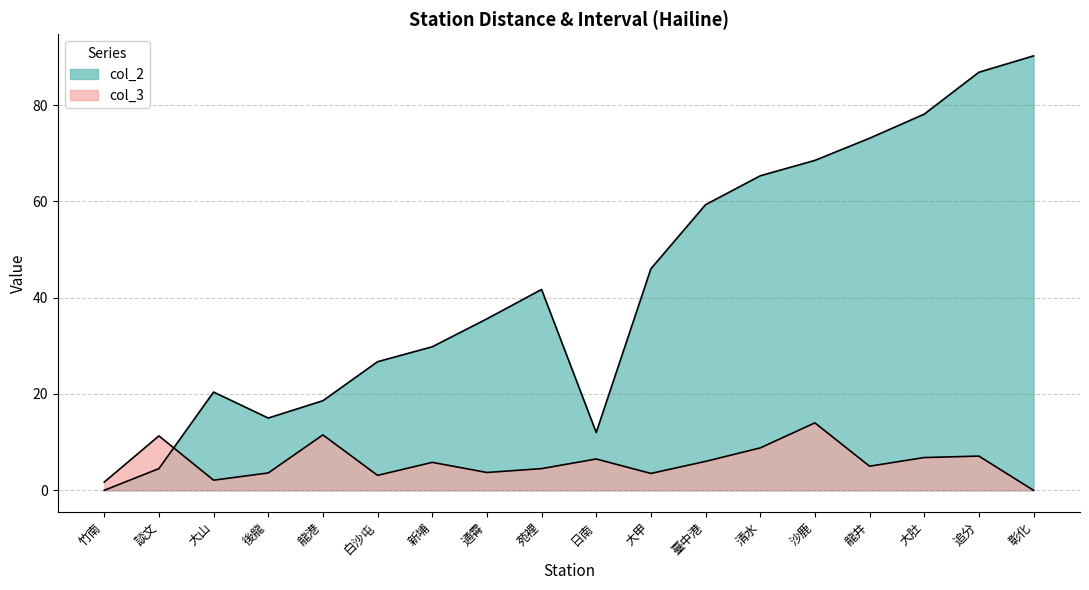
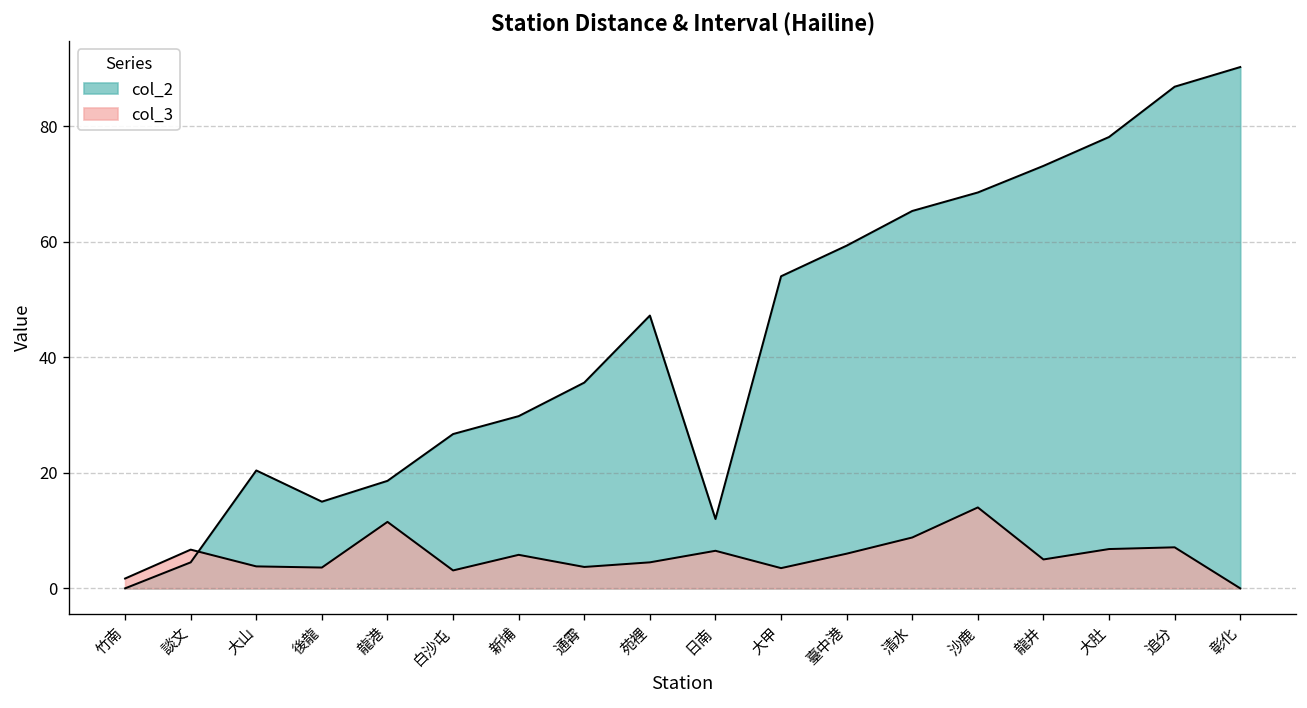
col_3, 談文: 11 -> 7
col_3, 大山: 2 -> 4
col_2, 苑裡: 42 -> 47
col_2, 大甲: 46 -> 54
